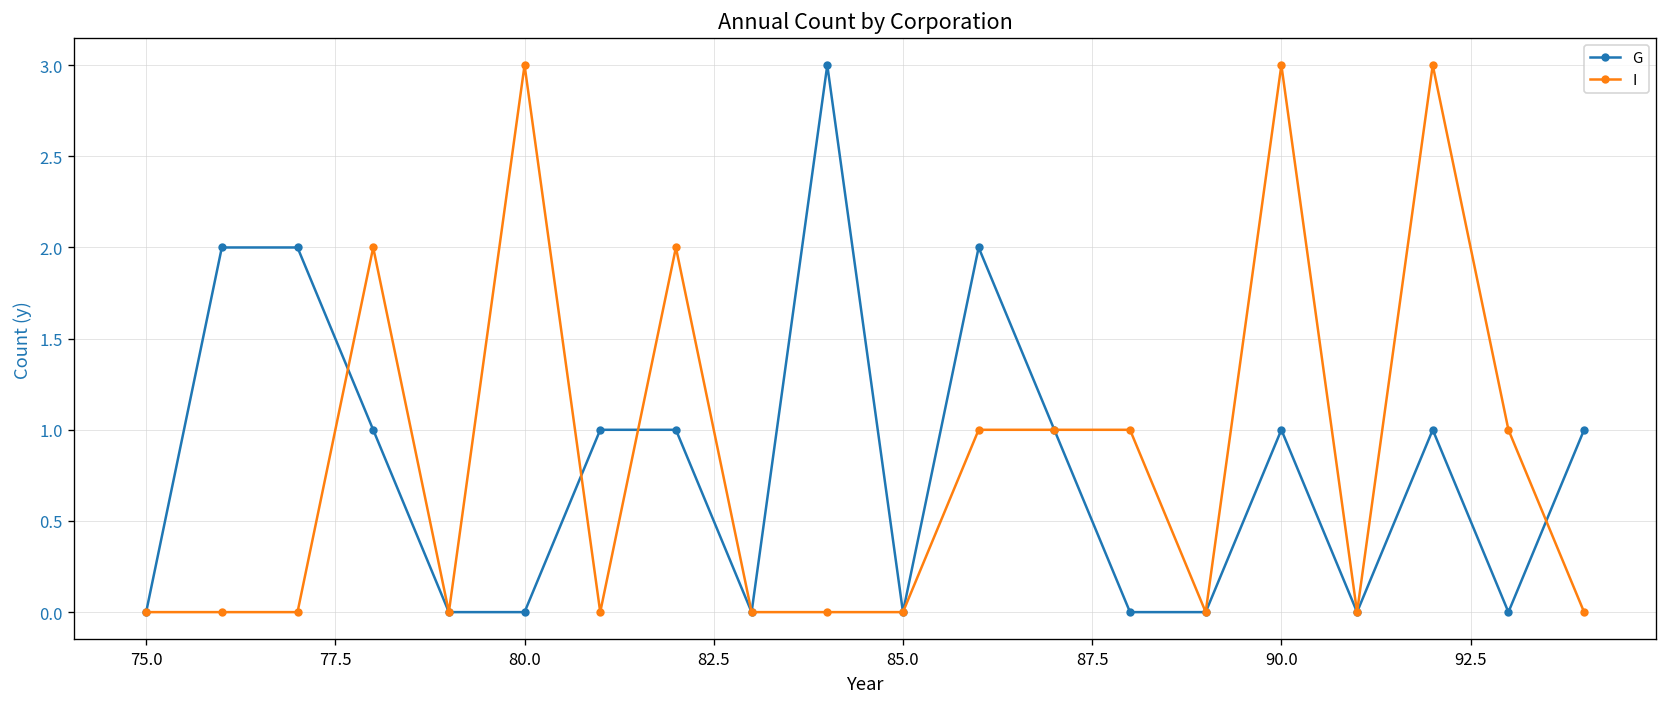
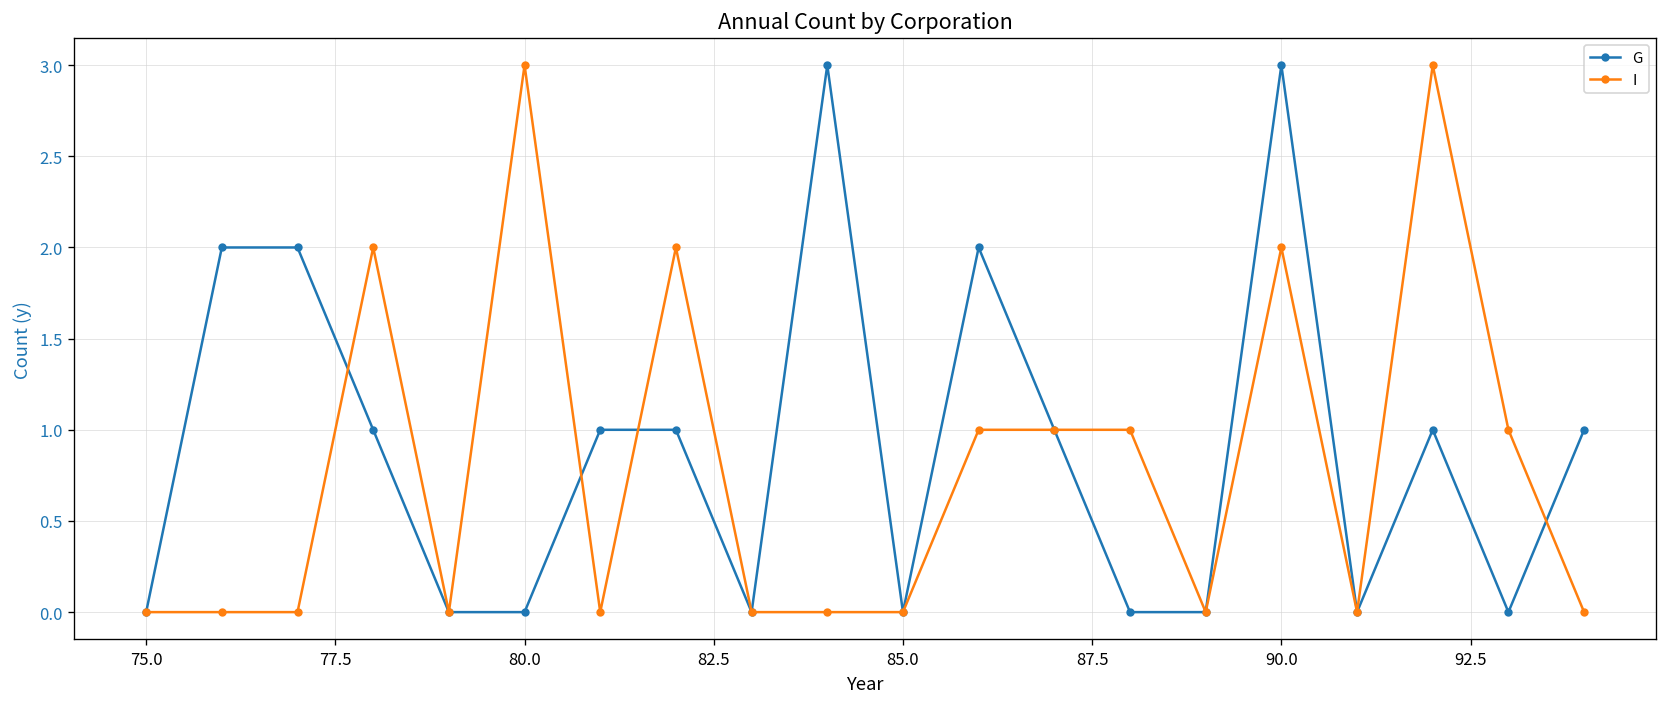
G, 90.0: 1 -> 3
I, 90.0: 3 -> 2
